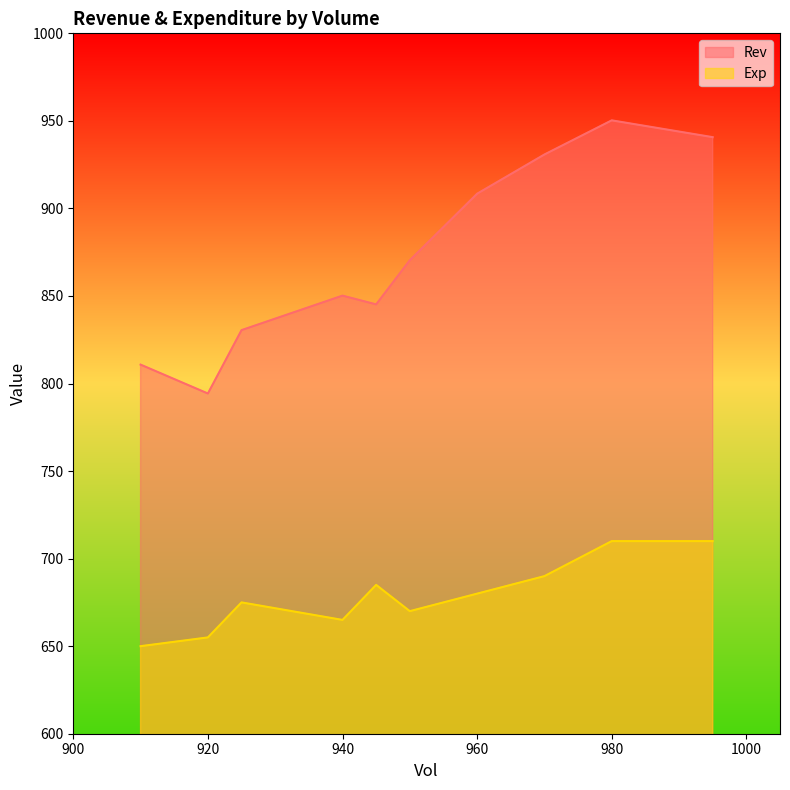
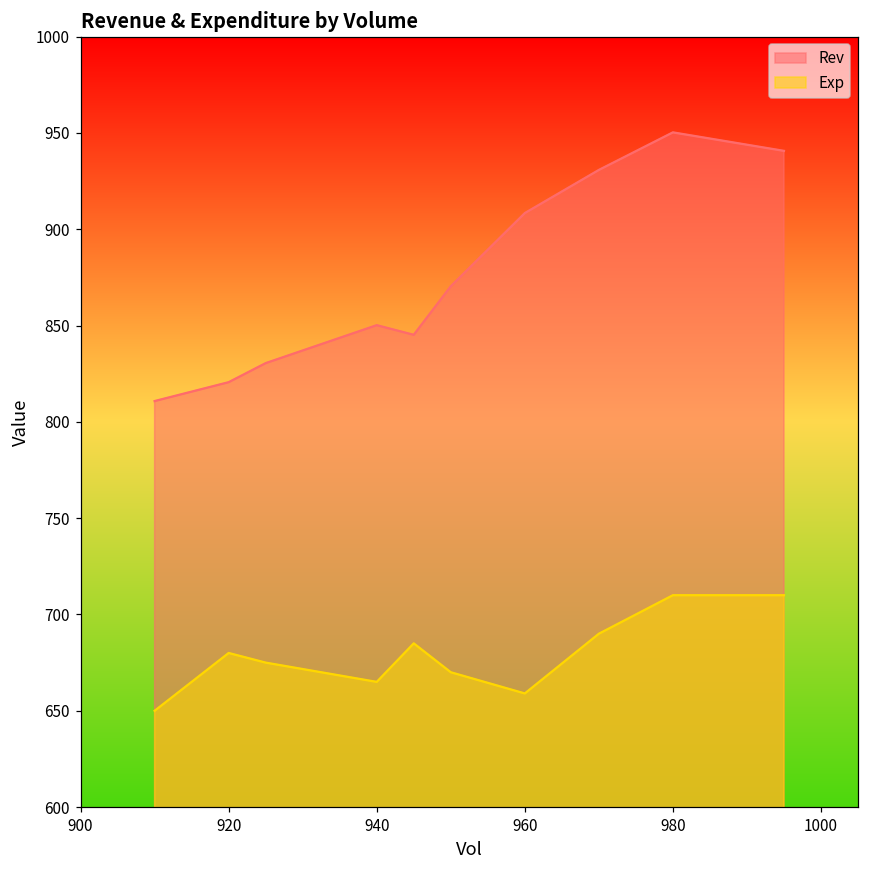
Rev, 920: 794 -> 821
Exp, 920: 655 -> 680
Exp, 960: 680 -> 659
